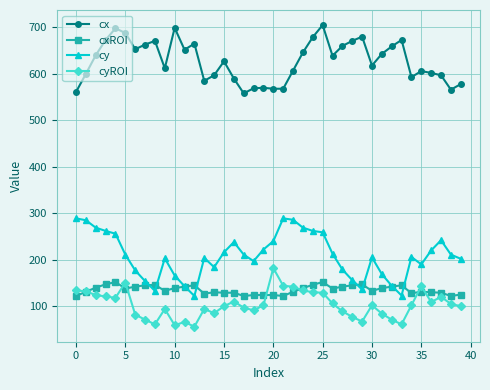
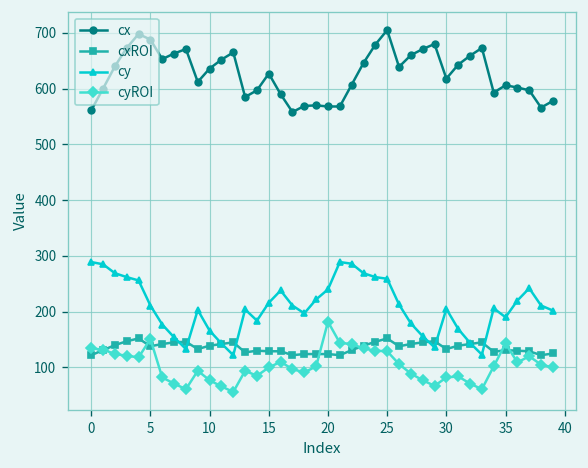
cx, 10: 700 -> 640
cyROI, 10: 60 -> 80
cyROI, 30: 100 -> 80
